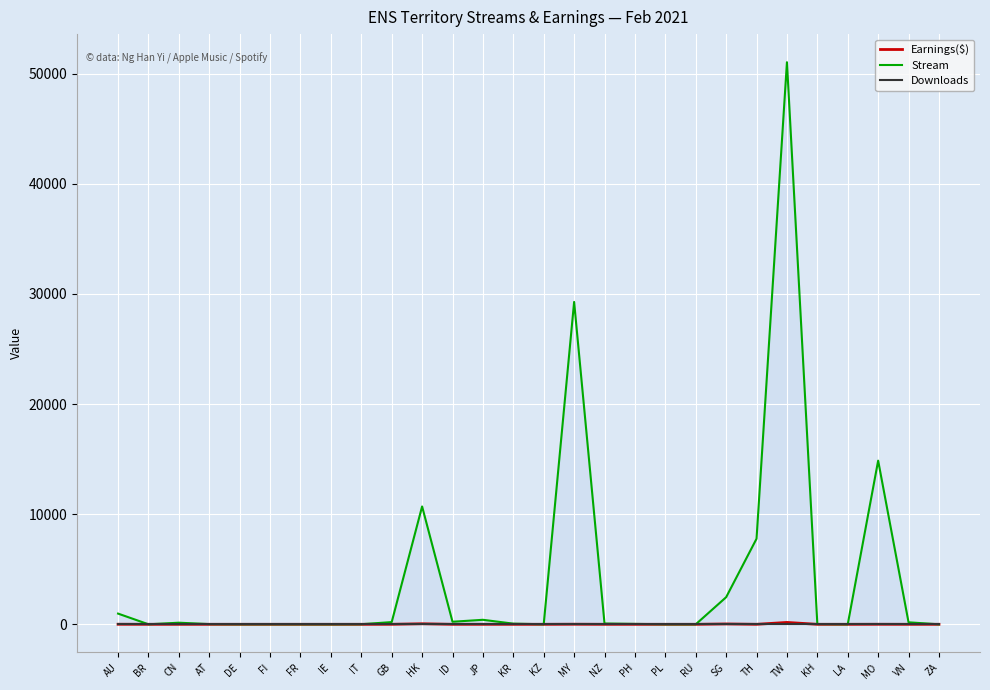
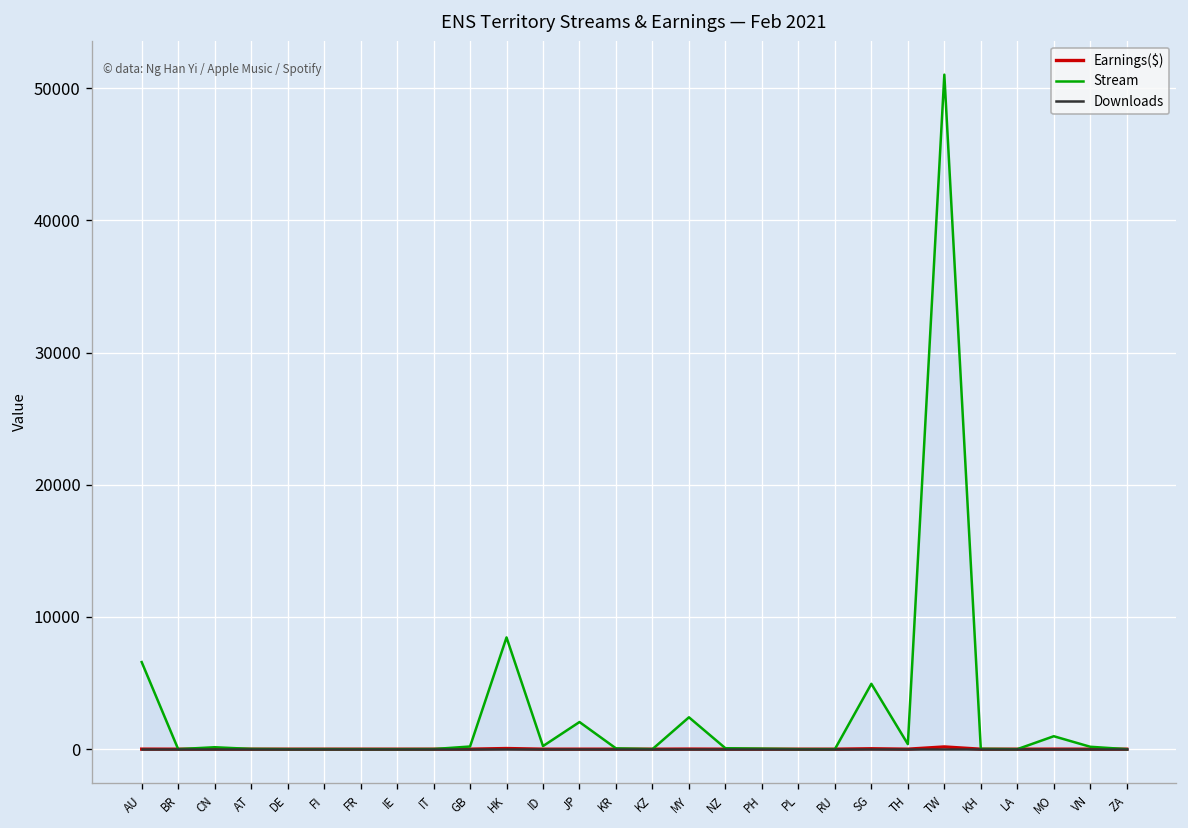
Stream, AU: 1000 -> 6600
Stream, HK: 10700 -> 8500
Stream, JP: 400 -> 2100
Stream, MY: 29300 -> 2400
Stream, SG: 2500 -> 4900
Stream, TH: 7800 -> 400
Stream, MO: 14900 -> 1000
